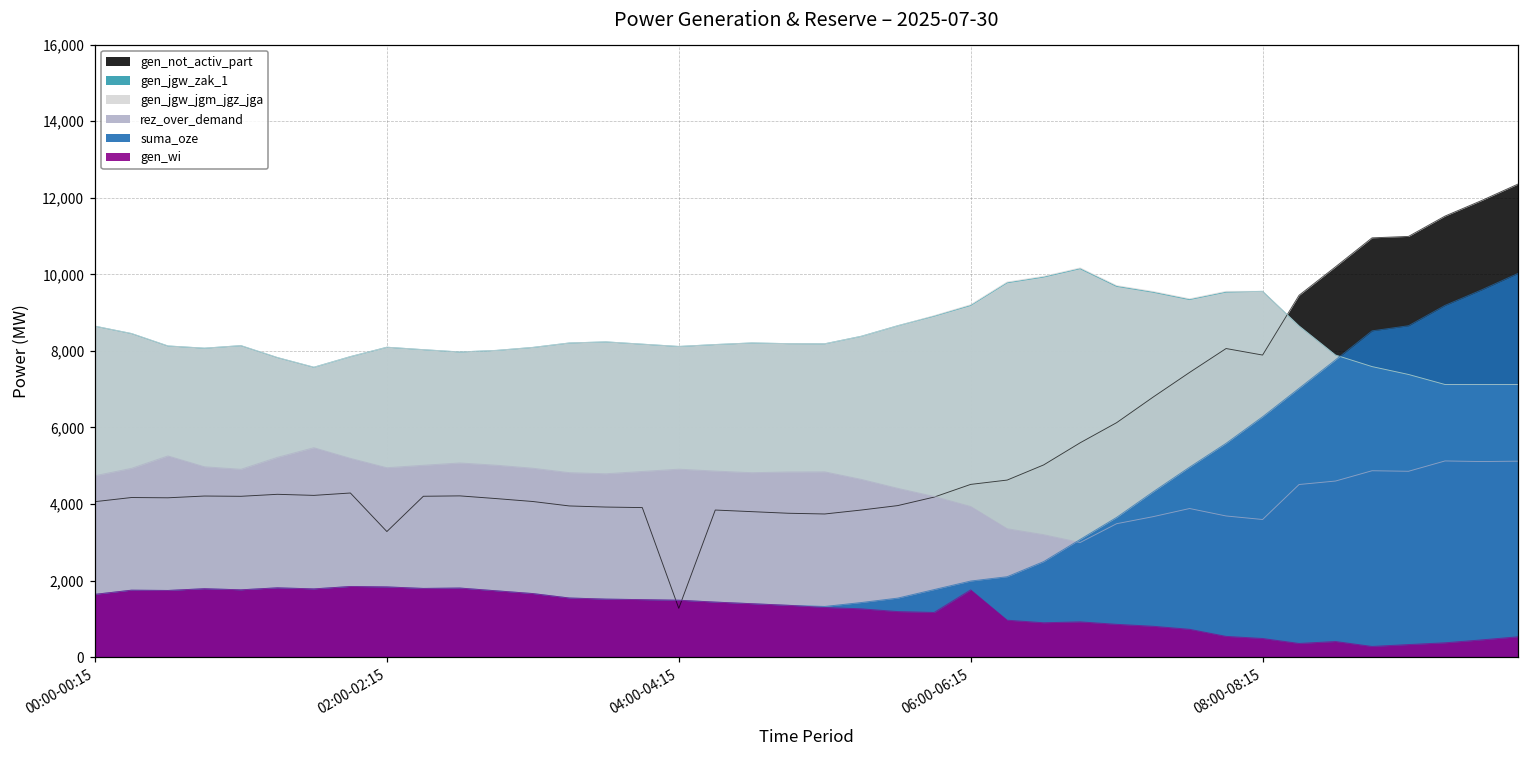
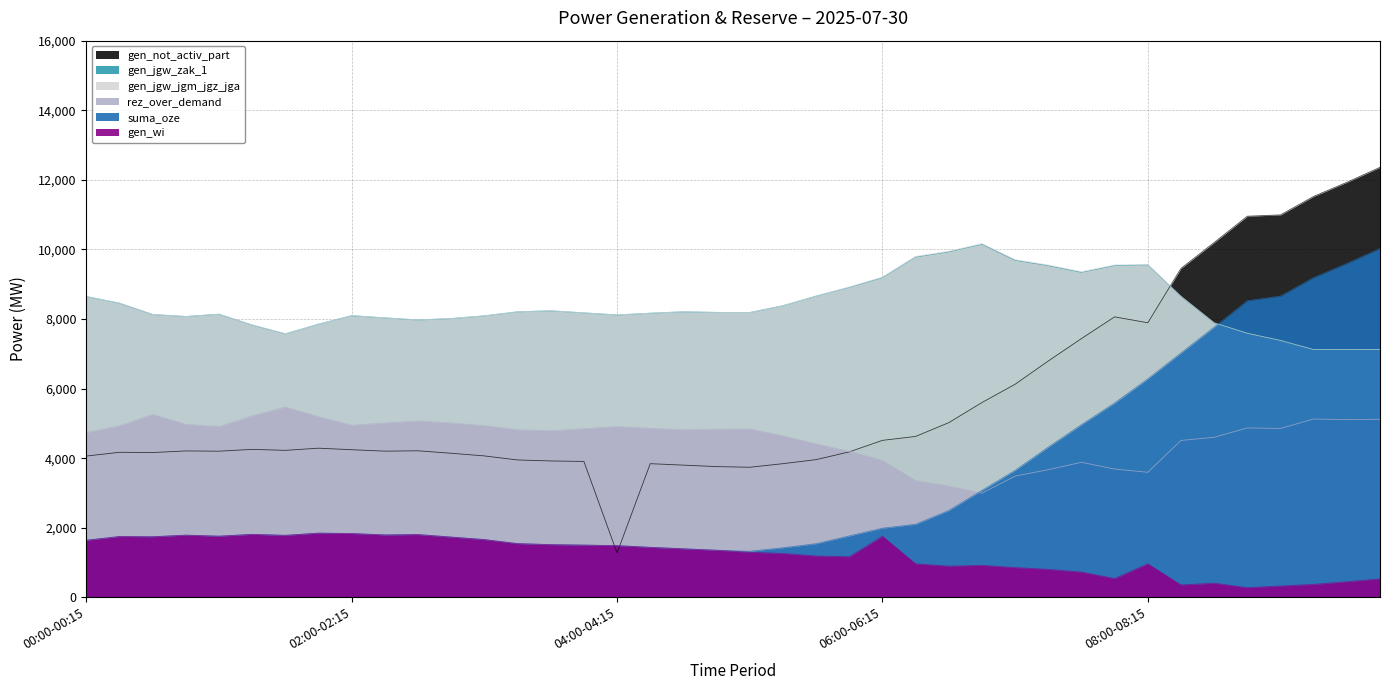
gen_not_activ_part, 02:00-02:15: 3,300 -> 4,200
gen_wi, 08:00-08:15: 500 -> 1,000
